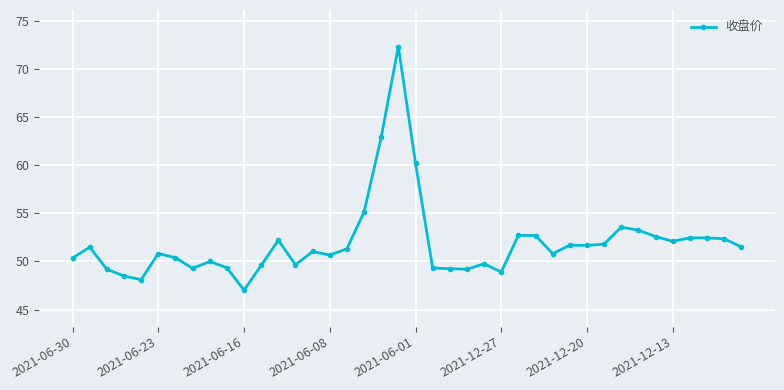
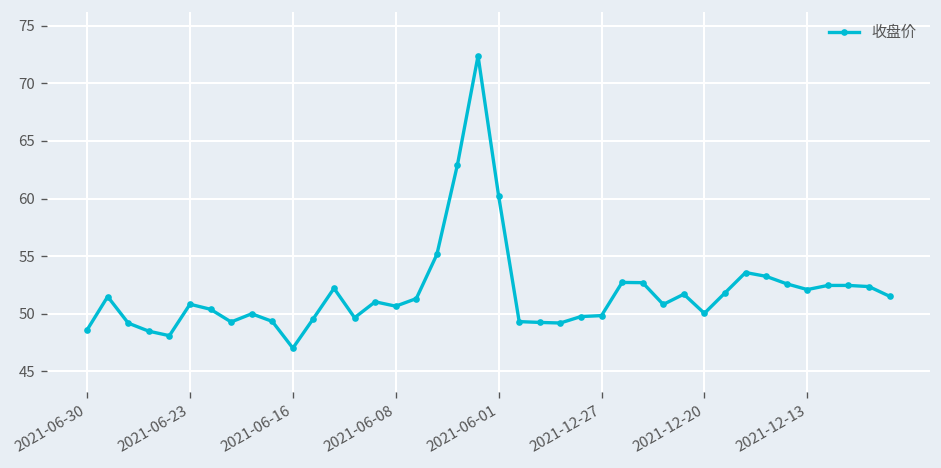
2021-06-30: 50 -> 49
2021-12-27: 49 -> 50
2021-12-20: 52 -> 50
